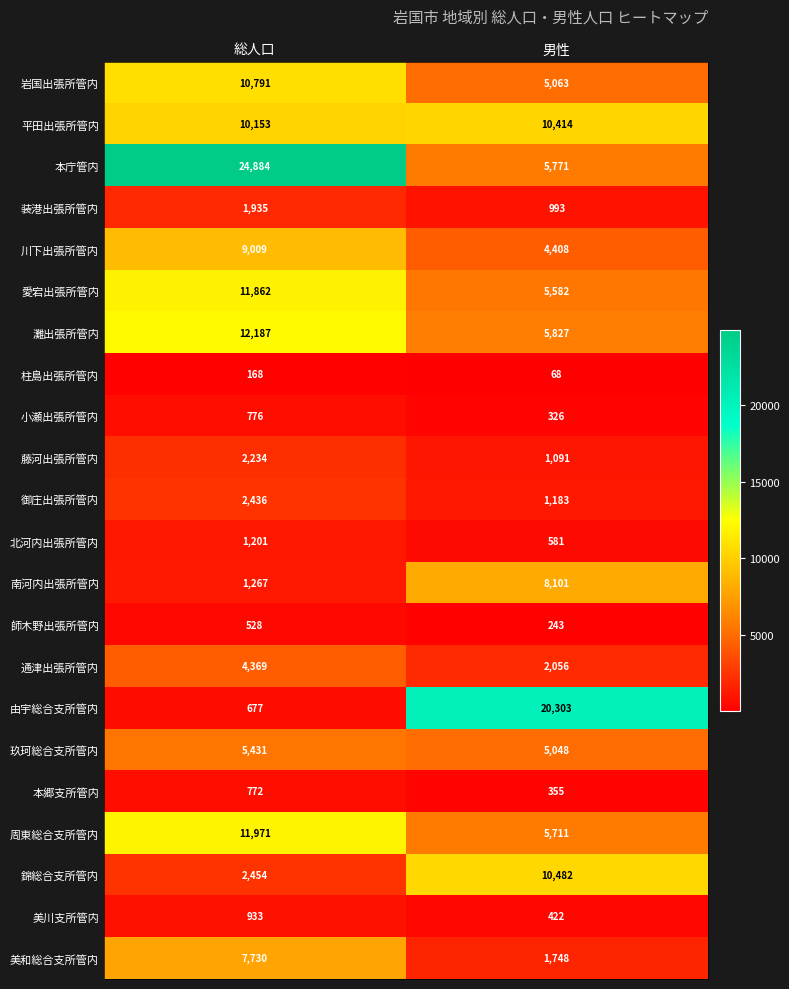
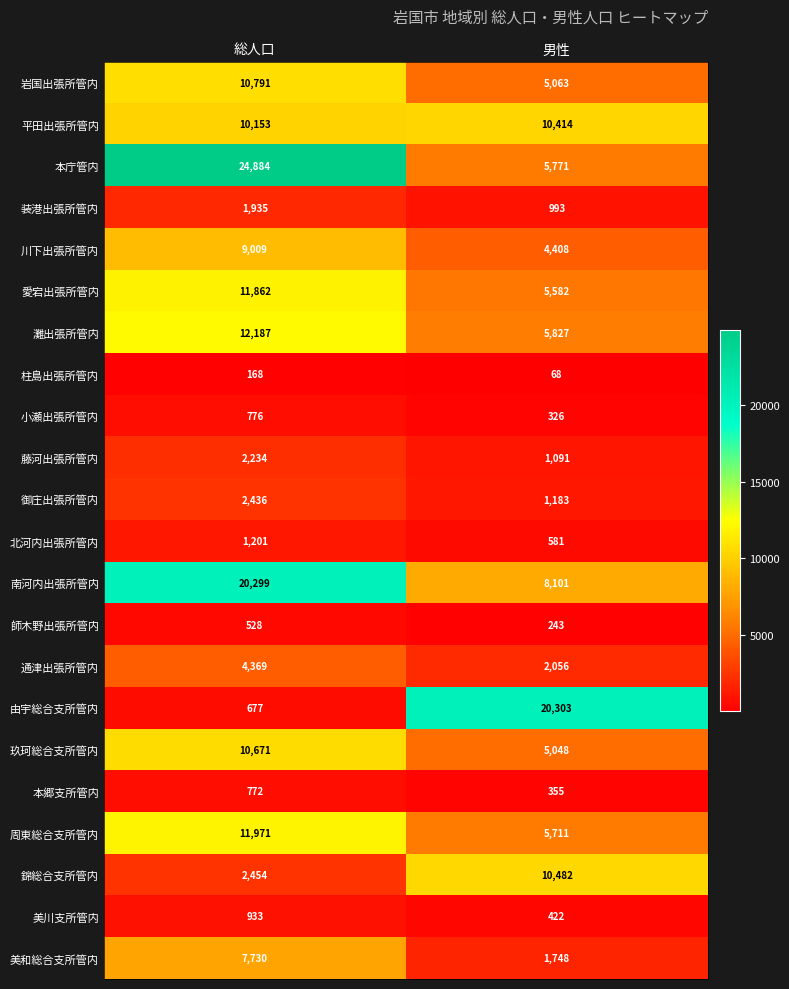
南河内出張所管内, 総人口: 1,267 -> 20,299
玖珂総合支所管内, 総人口: 5,431 -> 10,671
